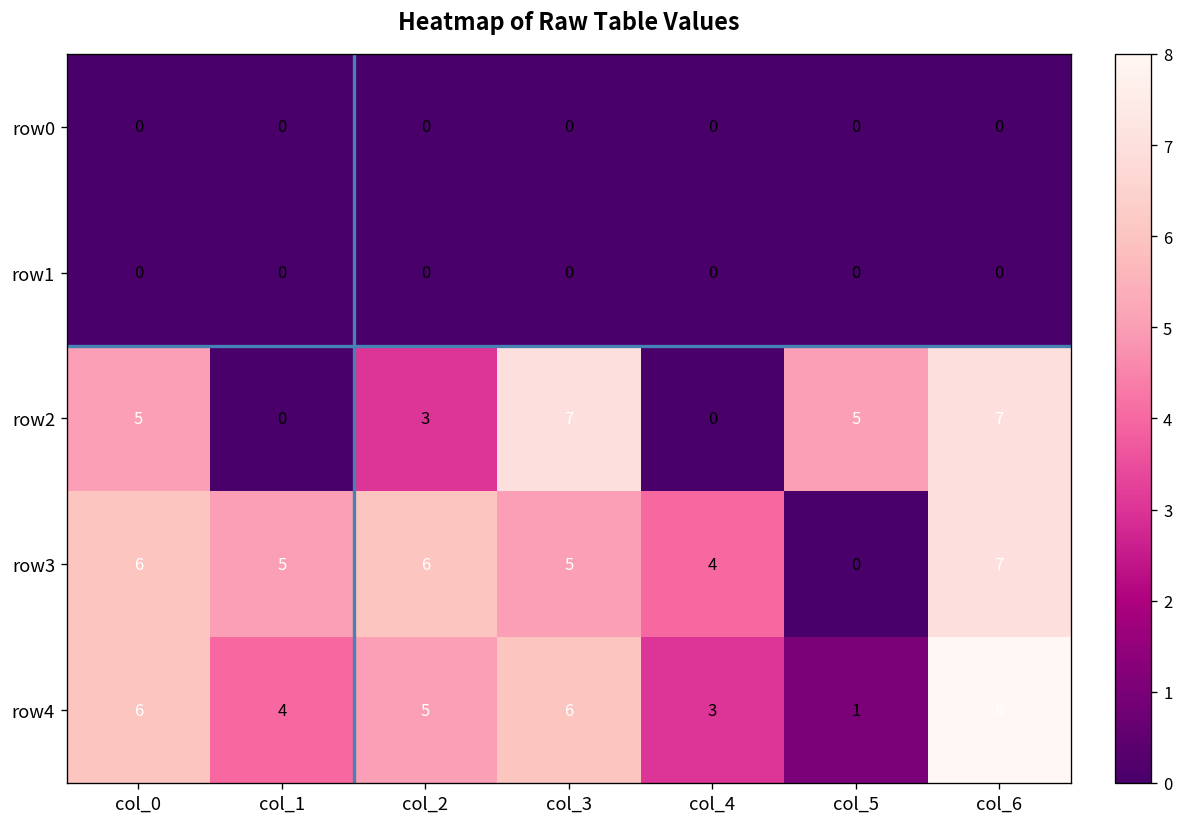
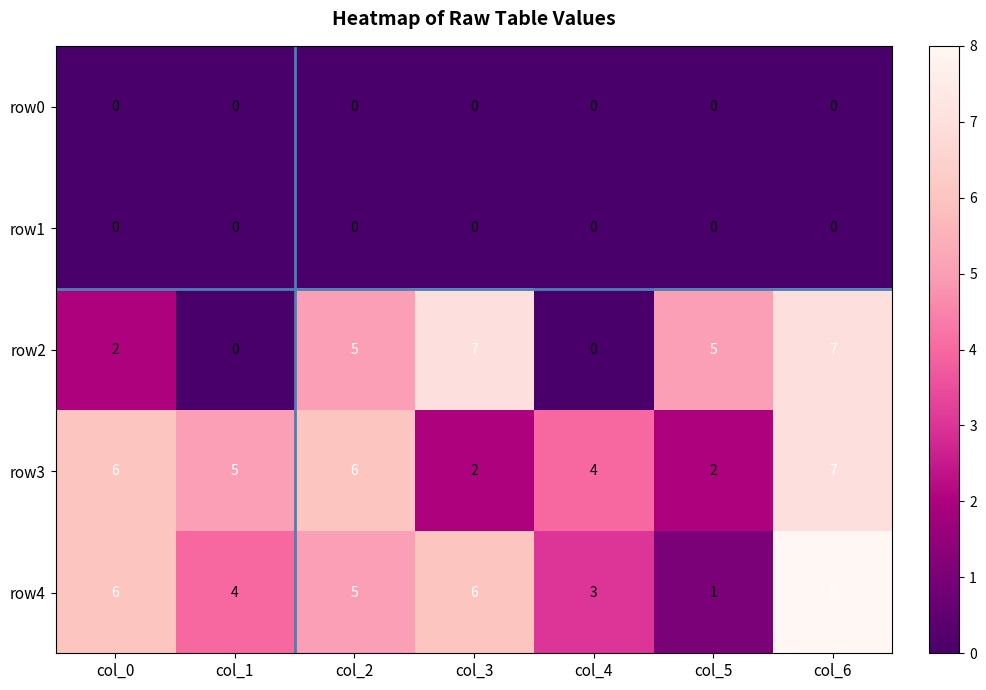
row2, col_0: 5 -> 2
row2, col_2: 3 -> 5
row3, col_3: 5 -> 2
row3, col_5: 0 -> 2
